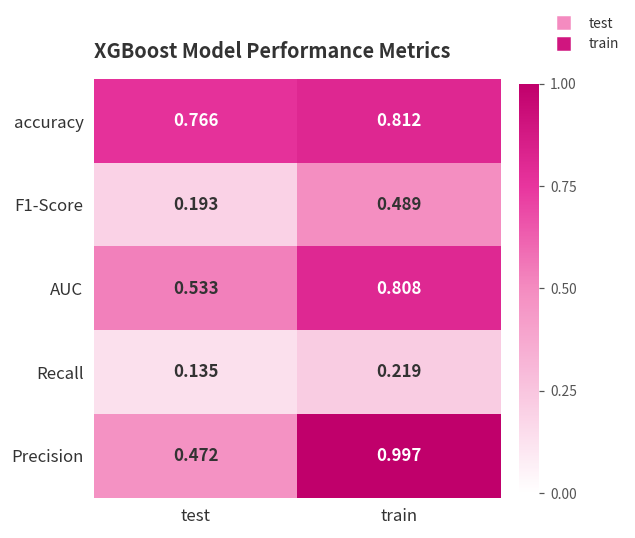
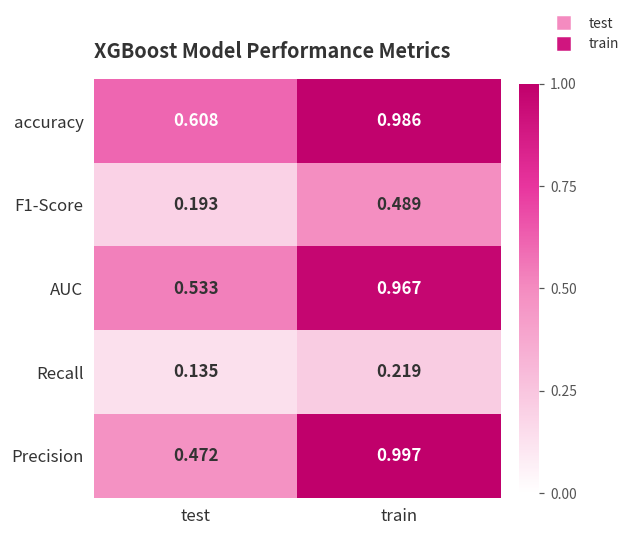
accuracy, test: 0.766 -> 0.608
accuracy, train: 0.812 -> 0.986
AUC, train: 0.808 -> 0.967
